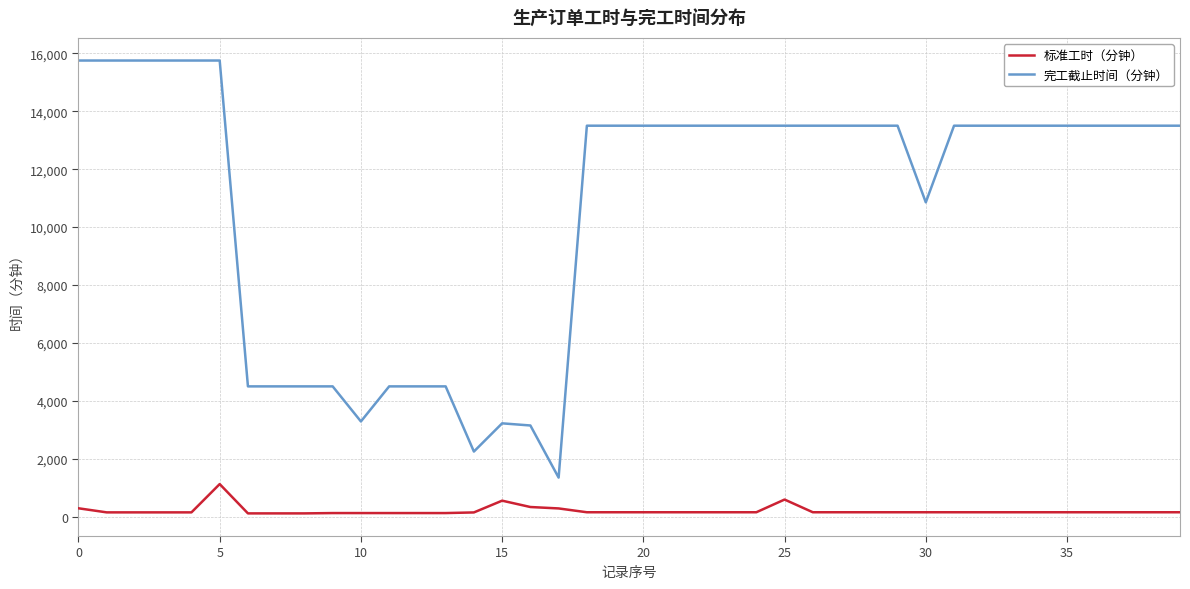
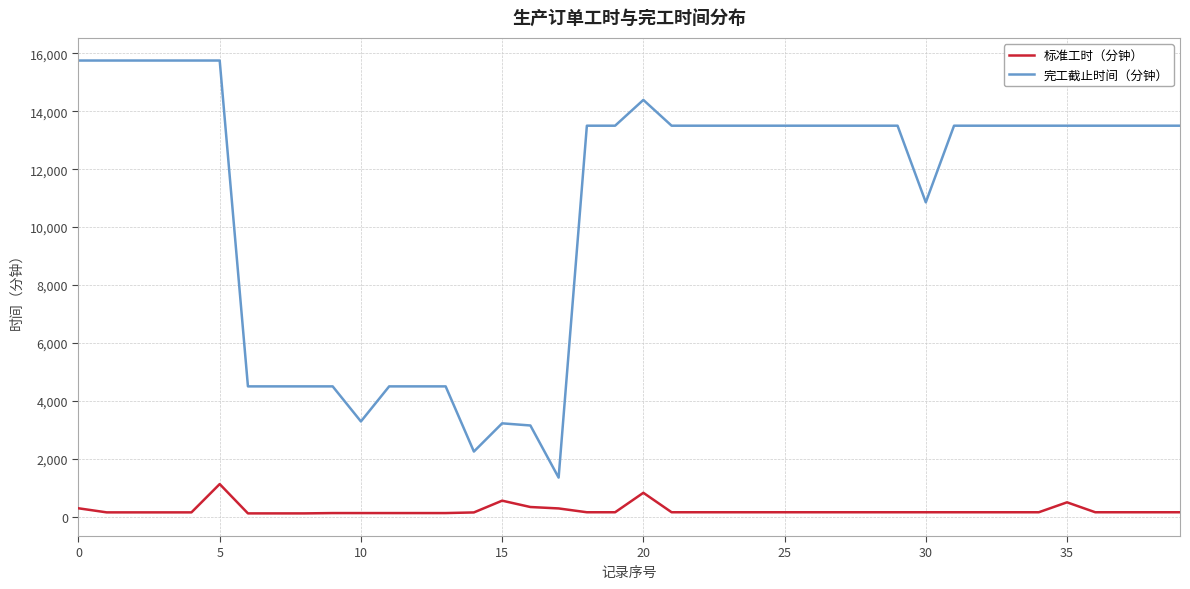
标准工时（分钟）, 20: 200 -> 800
完工截止时间（分钟）, 20: 13,500 -> 14,400
标准工时（分钟）, 25: 600 -> 200
标准工时（分钟）, 35: 200 -> 500
